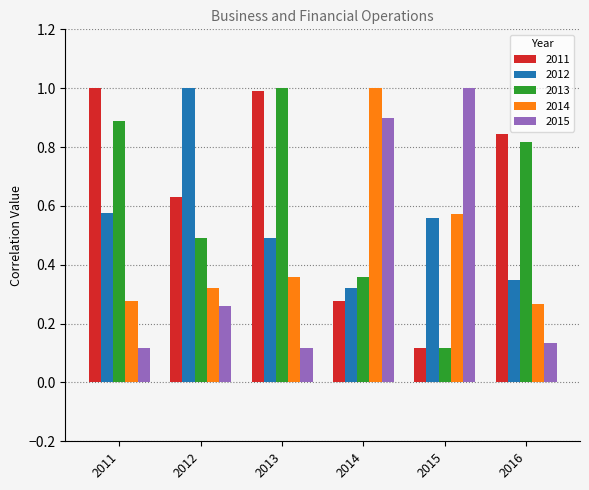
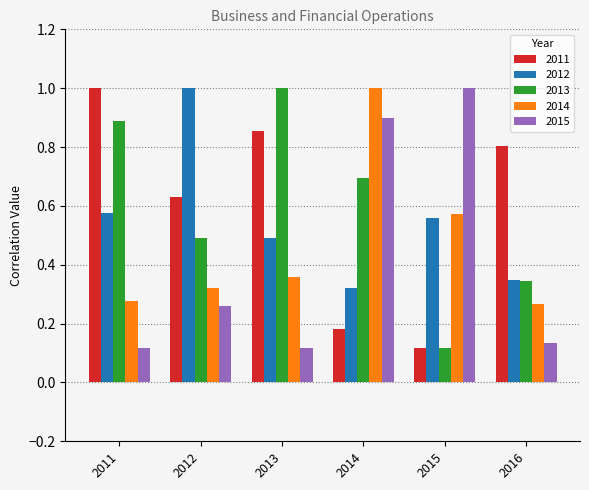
2011, 2013: 0.99 -> 0.85
2011, 2014: 0.28 -> 0.18
2013, 2014: 0.36 -> 0.69
2011, 2016: 0.85 -> 0.80
2013, 2016: 0.82 -> 0.35
